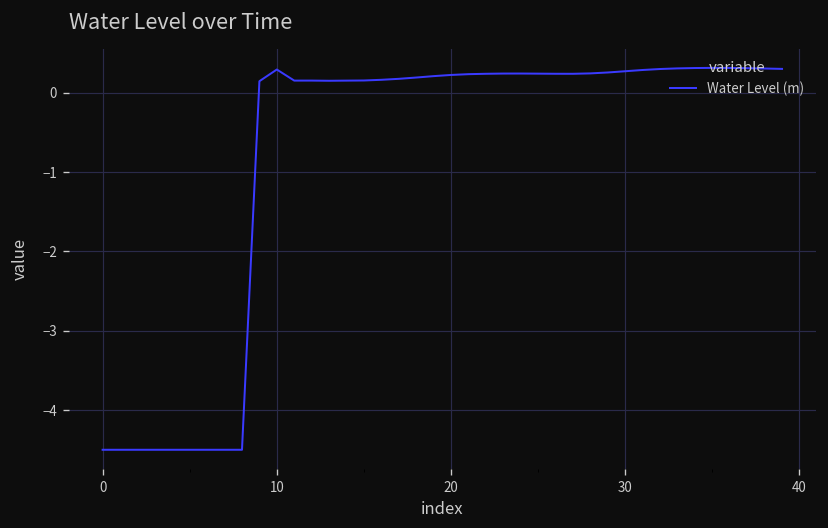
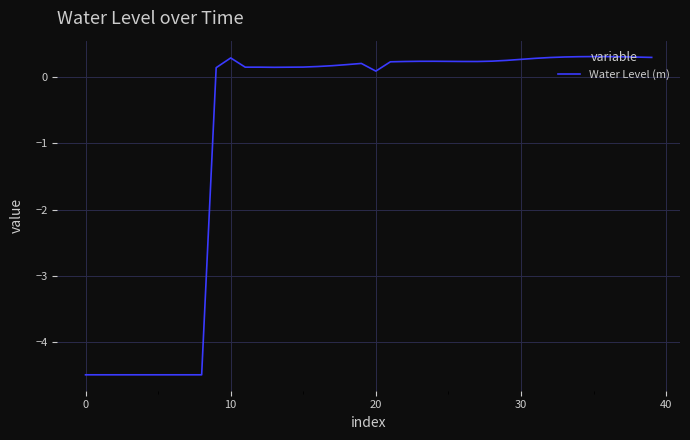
20: 0.2 -> 0.1
